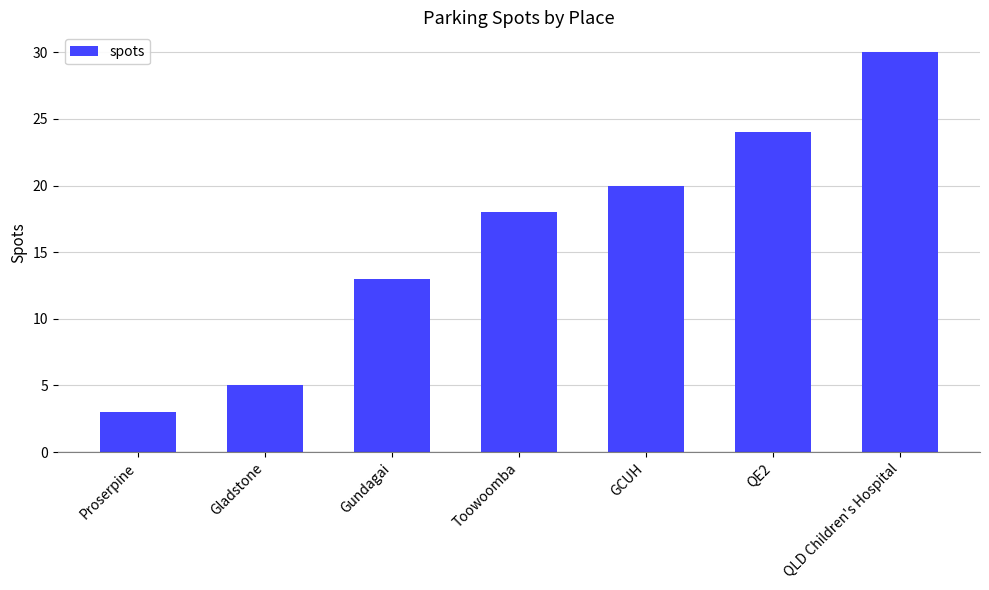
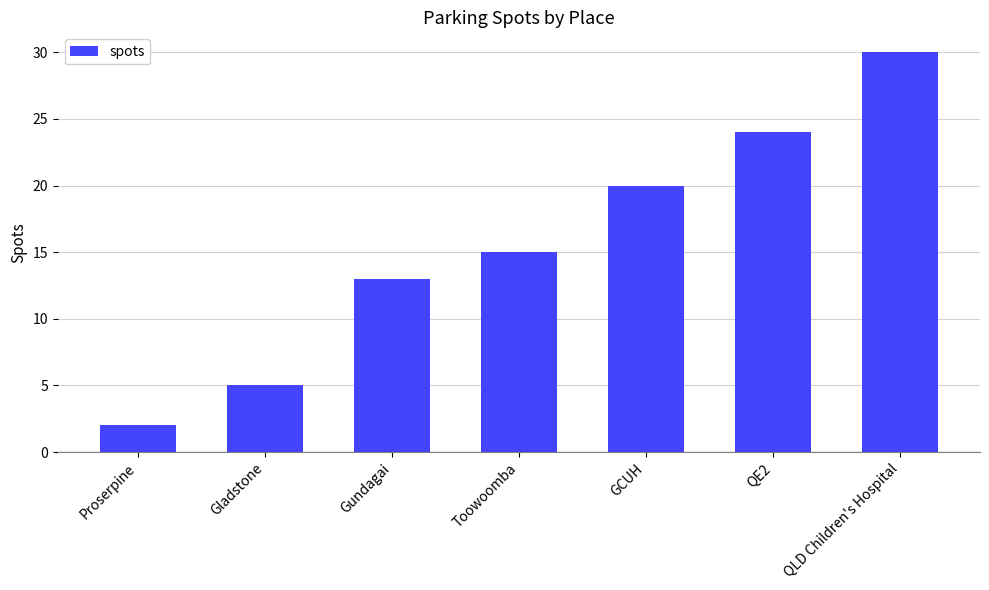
Proserpine: 3 -> 2
Toowoomba: 18 -> 15
